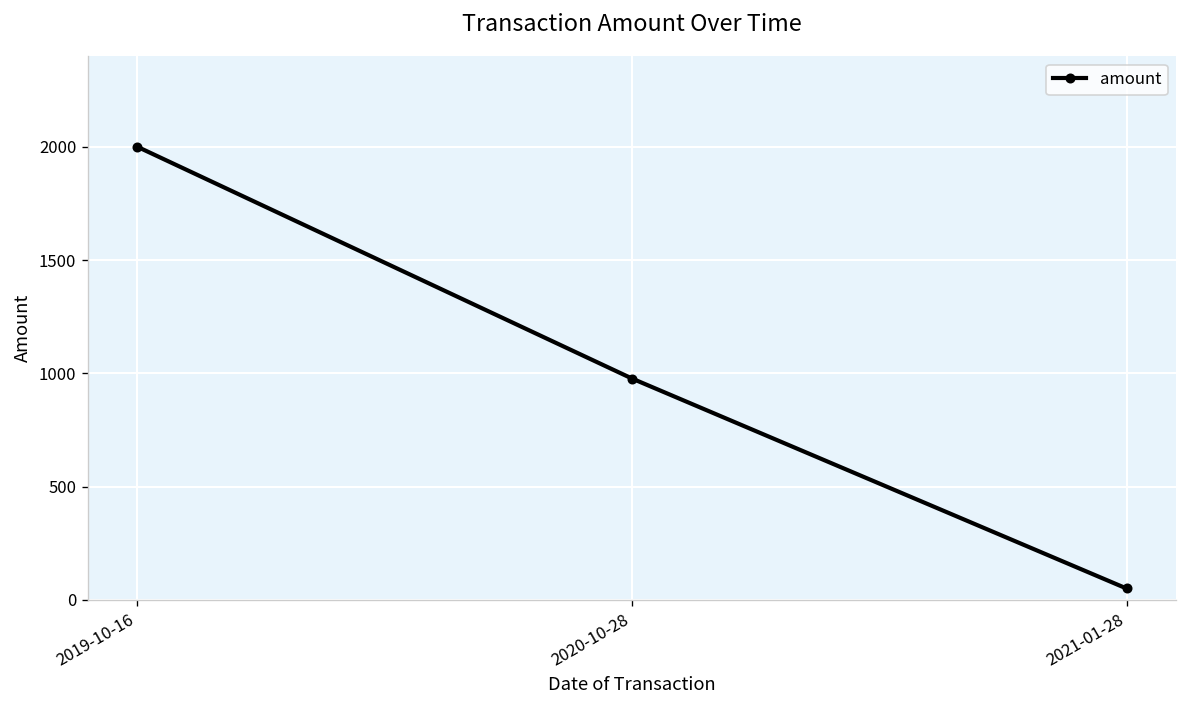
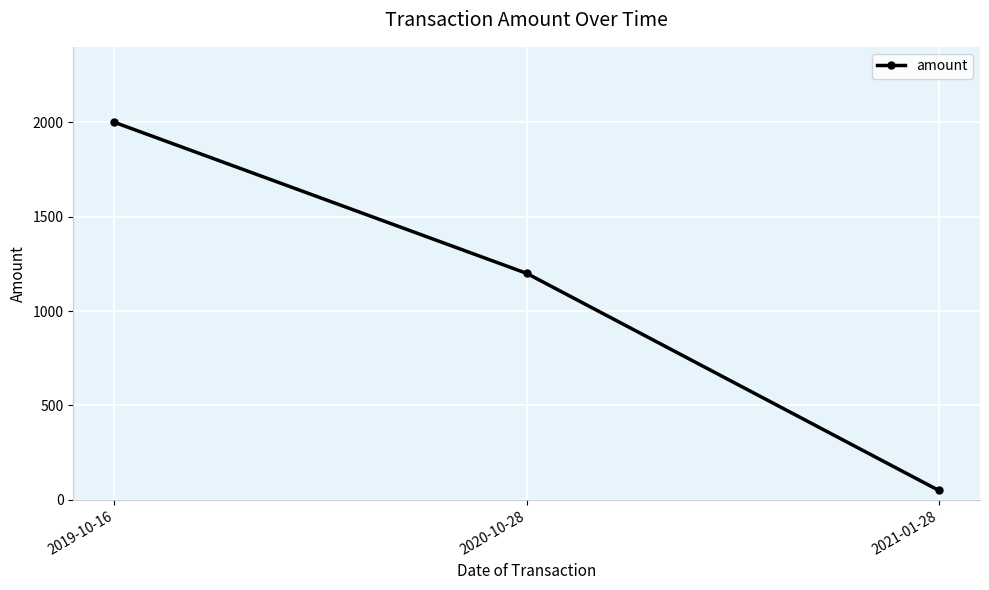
2020-10-28: 980 -> 1200
